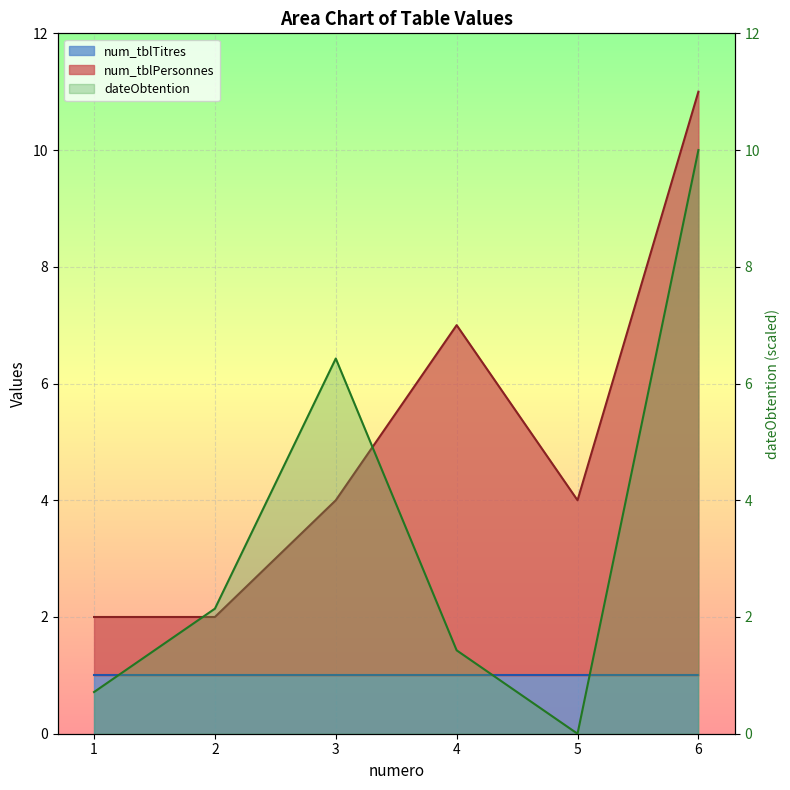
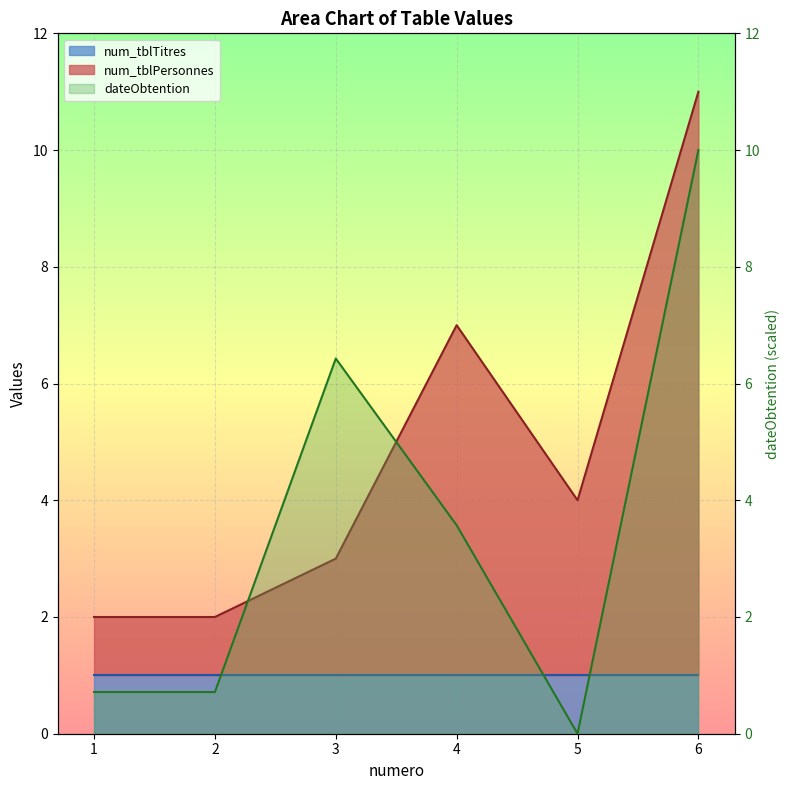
num_tblPersonnes, 3: 4.0 -> 3.0
dateObtention, 2: 2.1 -> 0.7
dateObtention, 4: 1.4 -> 3.6
